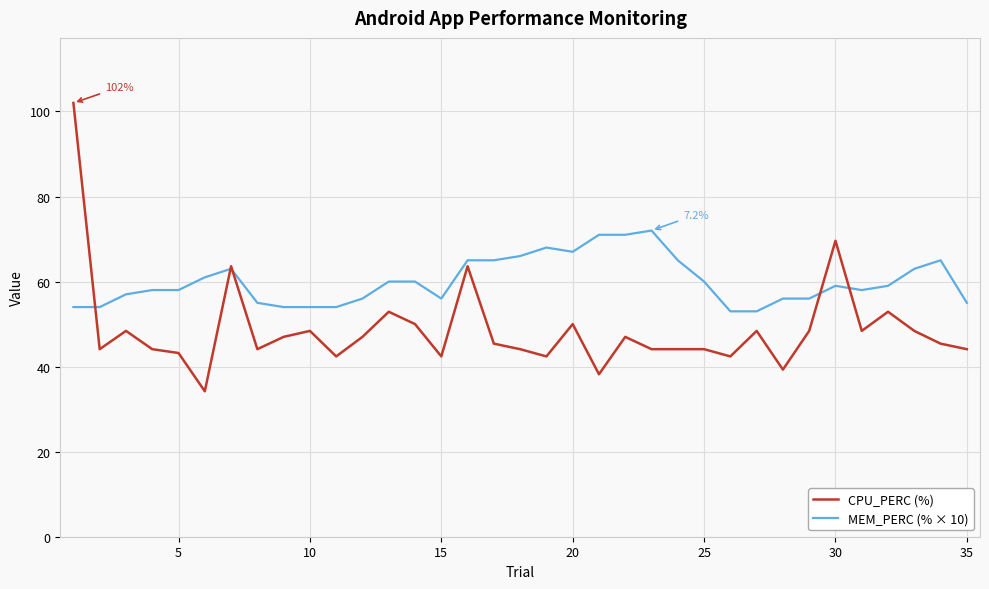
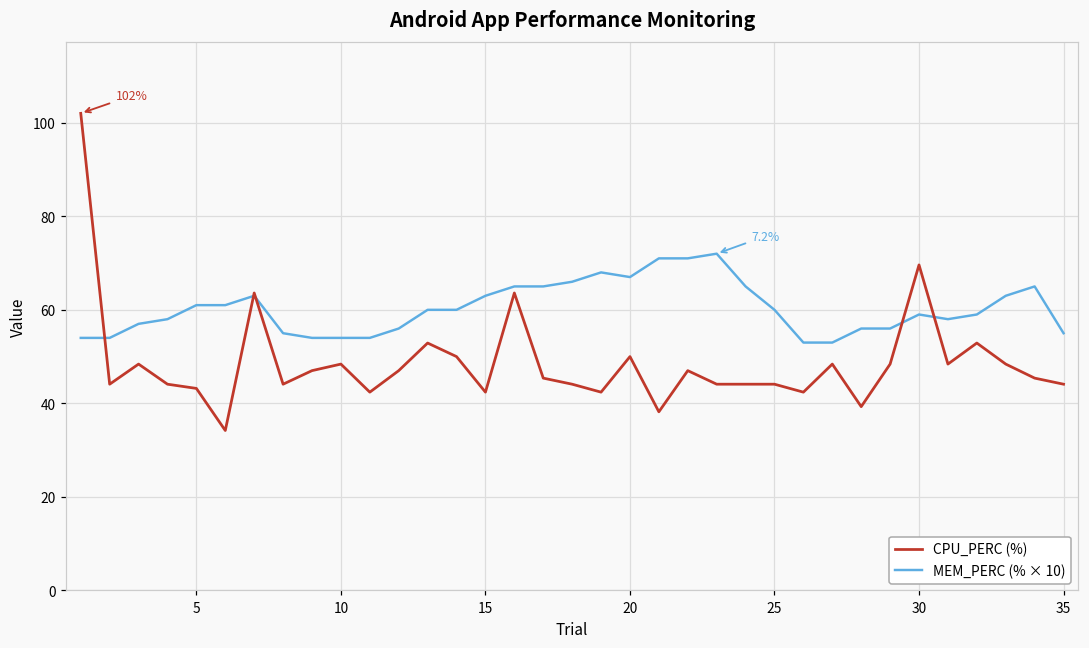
MEM_PERC (% × 10), 5: 58 -> 61
MEM_PERC (% × 10), 15: 56 -> 63
